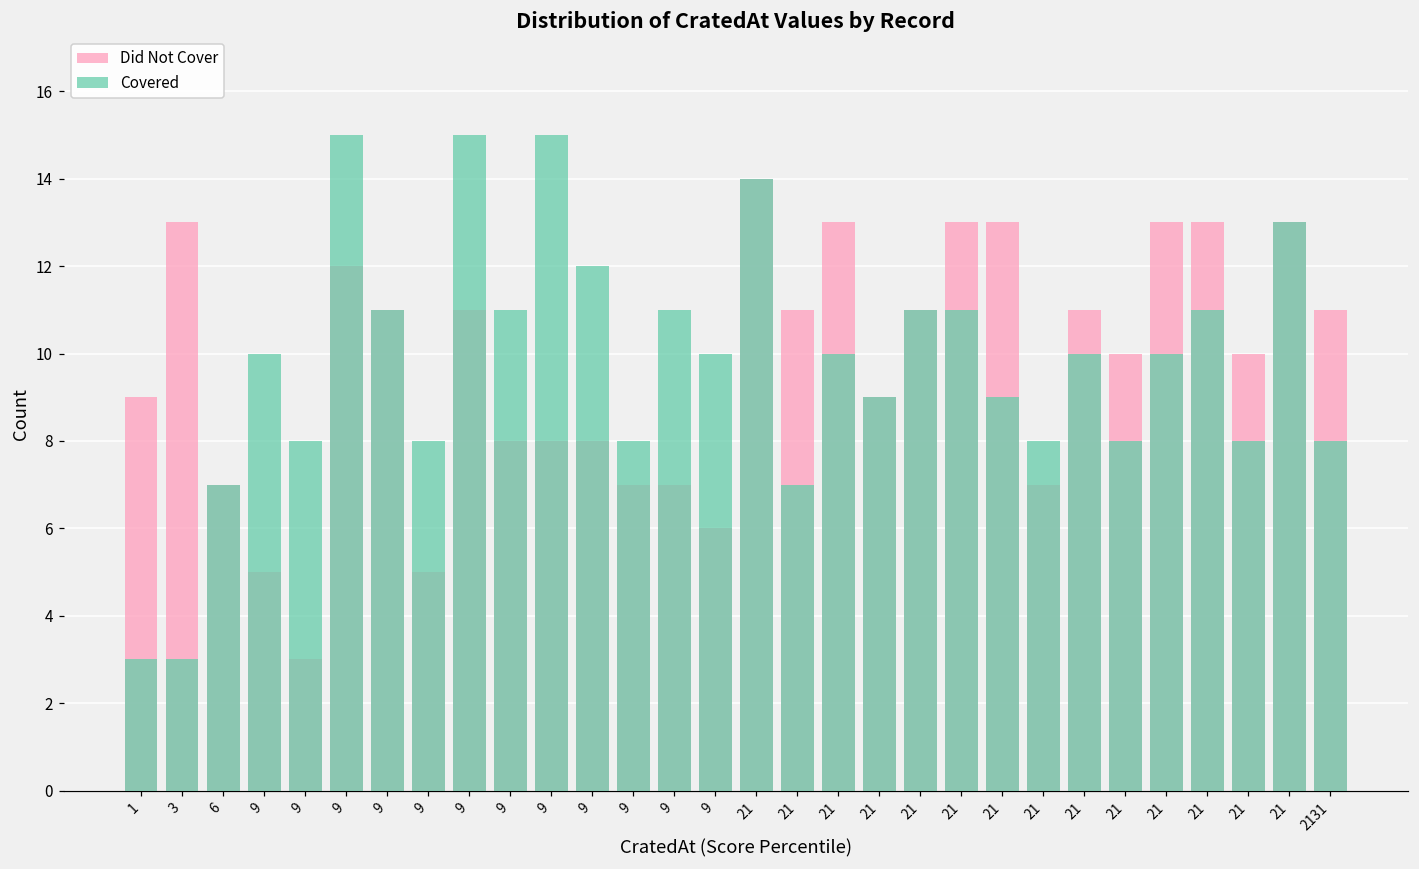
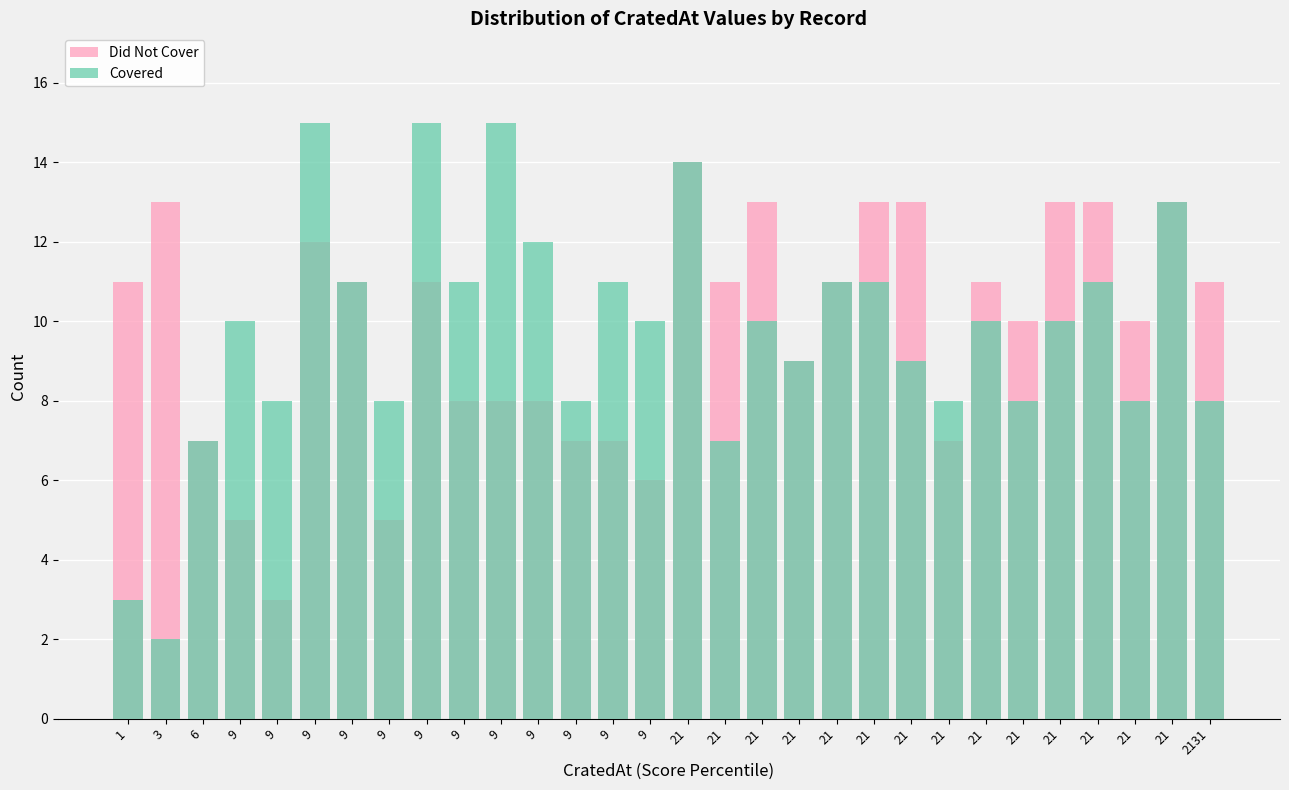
Did Not Cover, 1: 9 -> 11
Covered, 3: 3 -> 2
